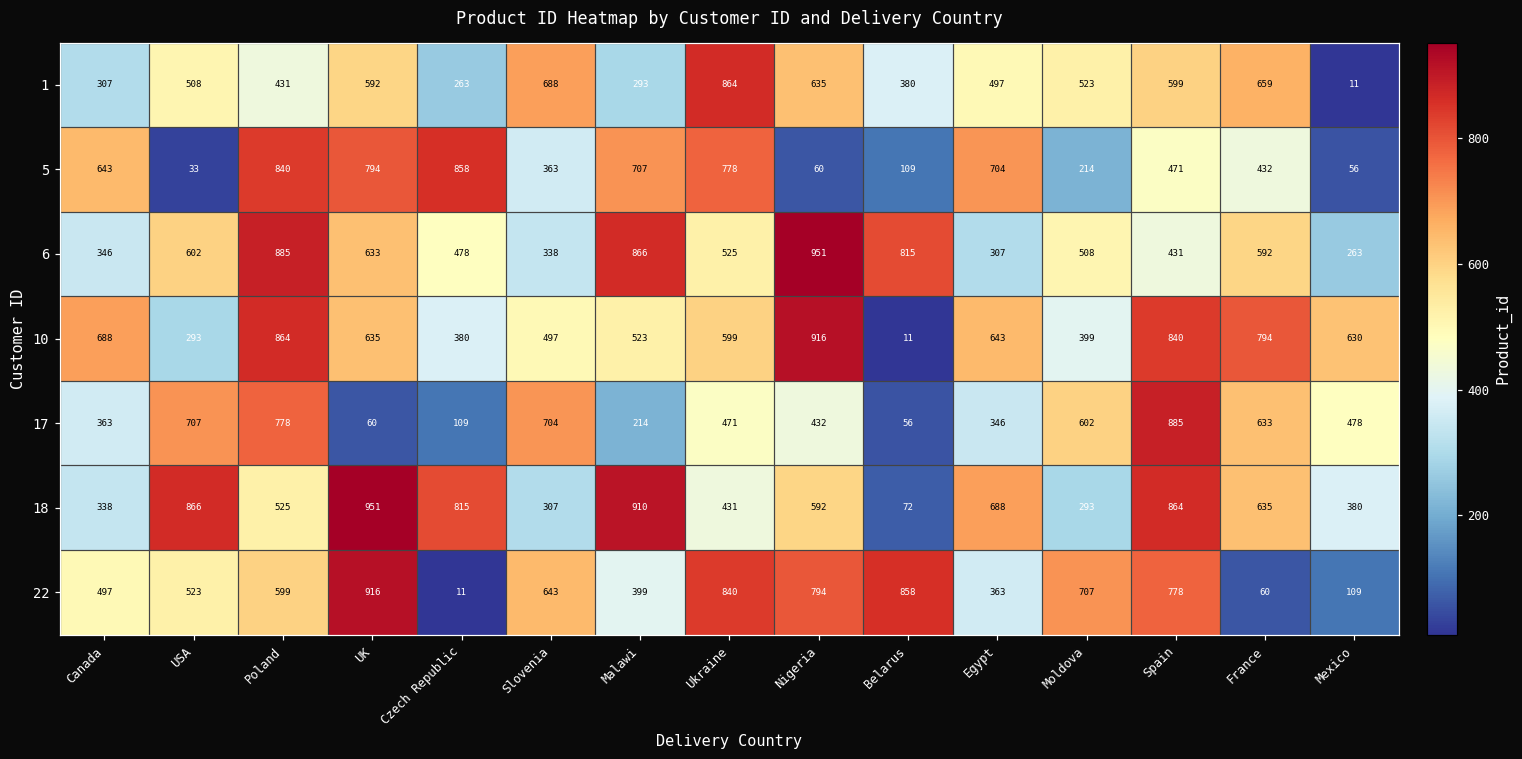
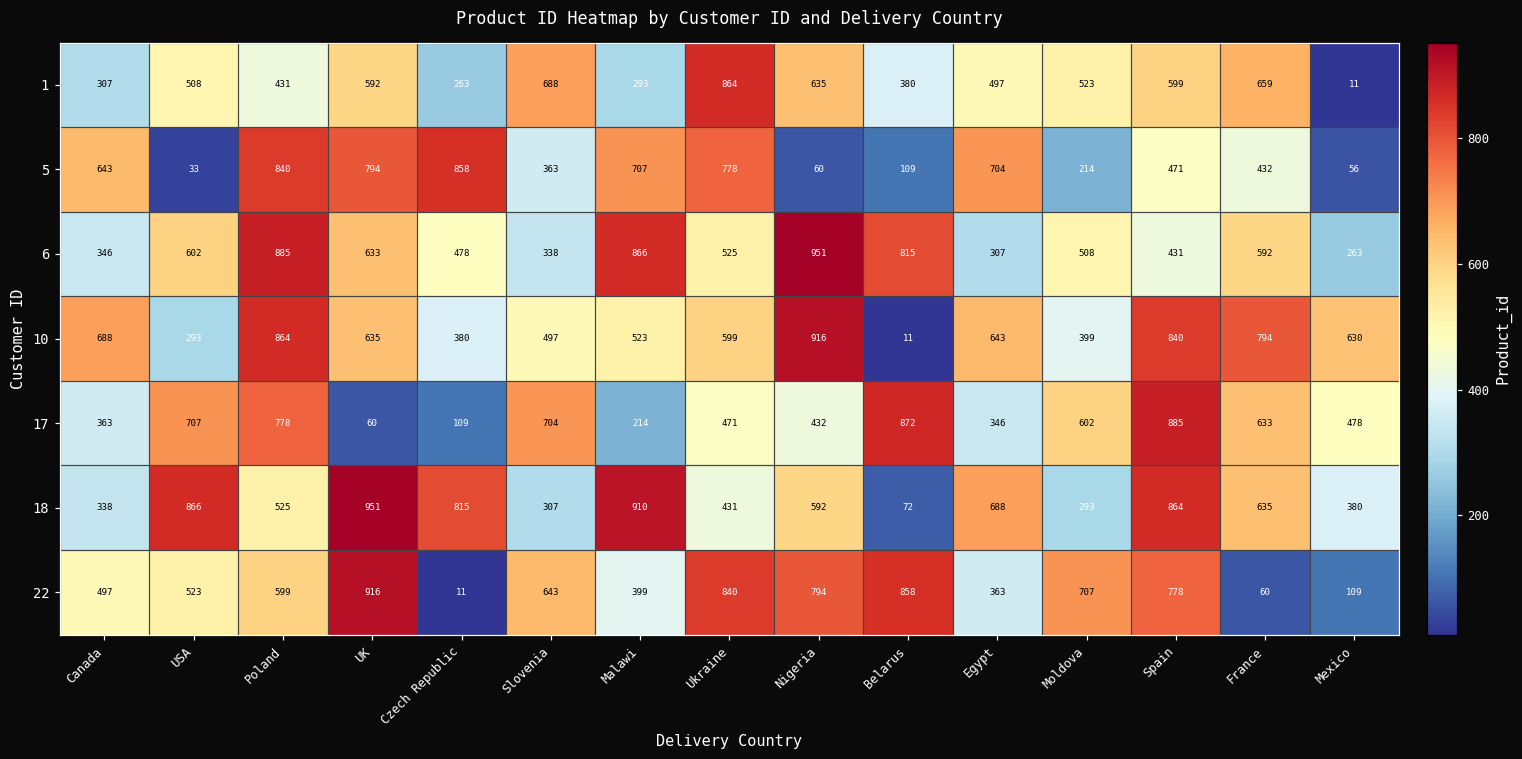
17, Belarus: 56 -> 872
